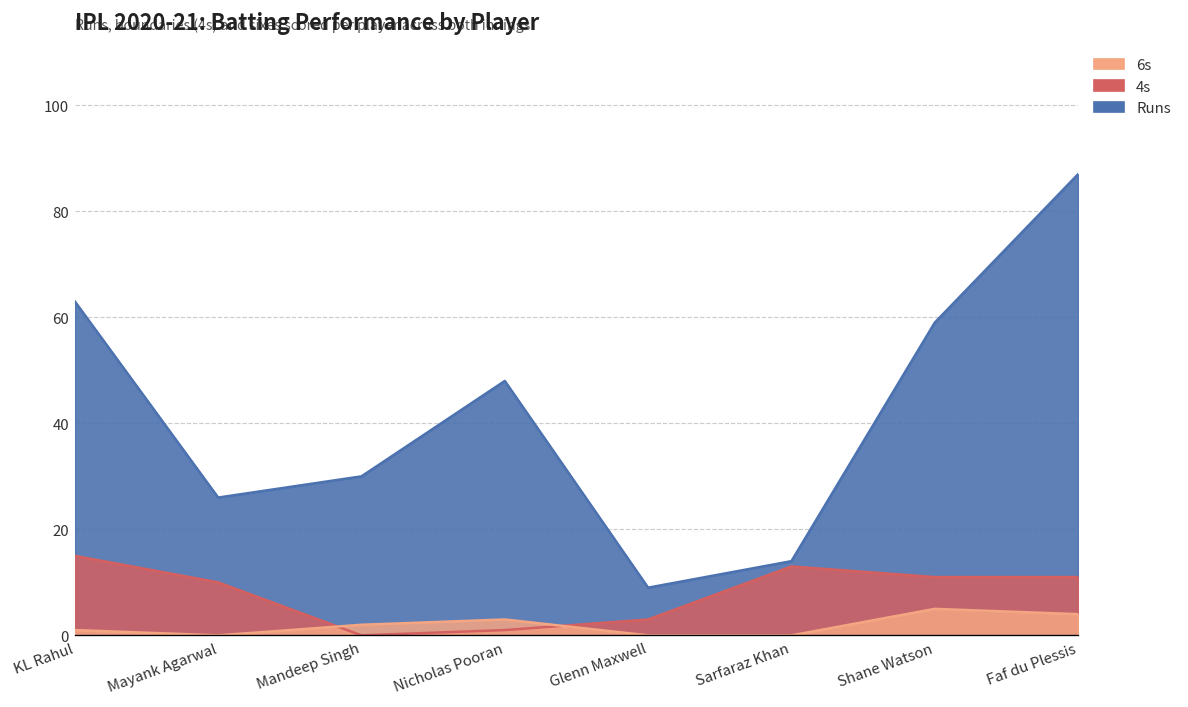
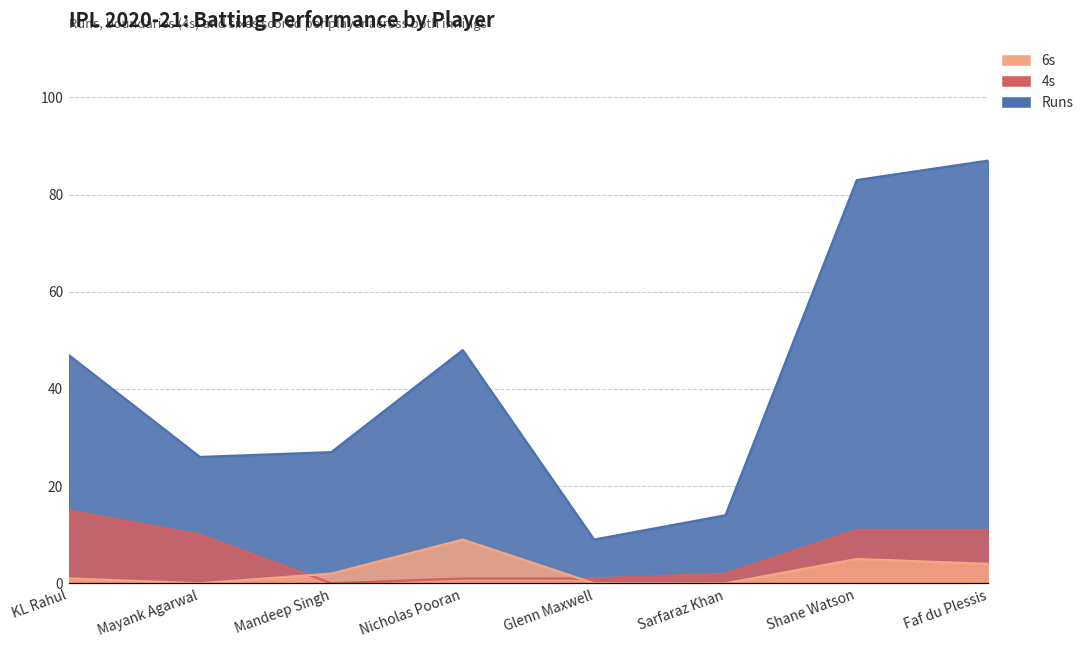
Runs, KL Rahul: 63 -> 47
Runs, Mandeep Singh: 30 -> 27
6s, Nicholas Pooran: 3 -> 9
4s, Glenn Maxwell: 3 -> 1
4s, Sarfaraz Khan: 13 -> 2
Runs, Shane Watson: 59 -> 83
